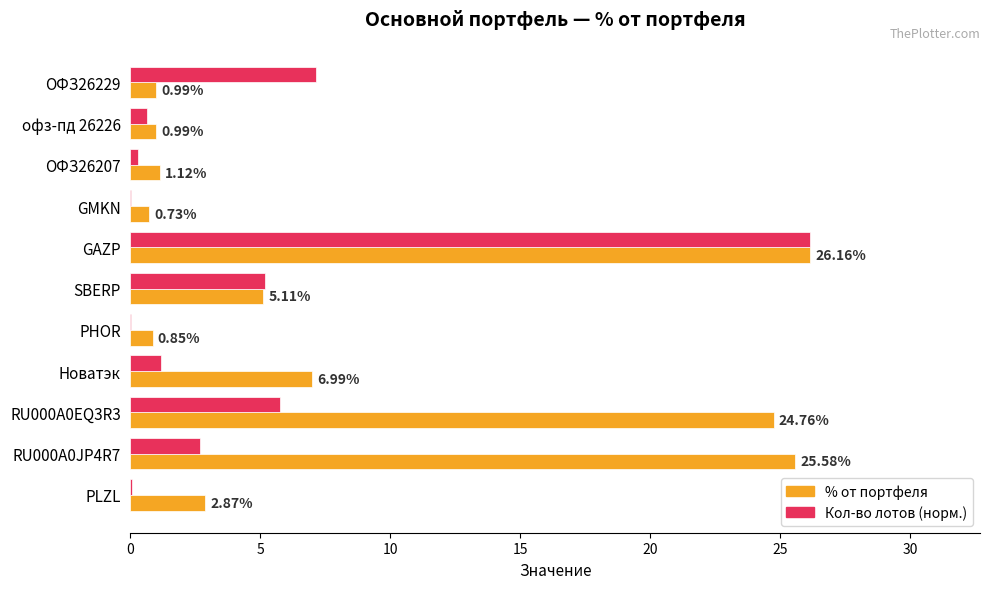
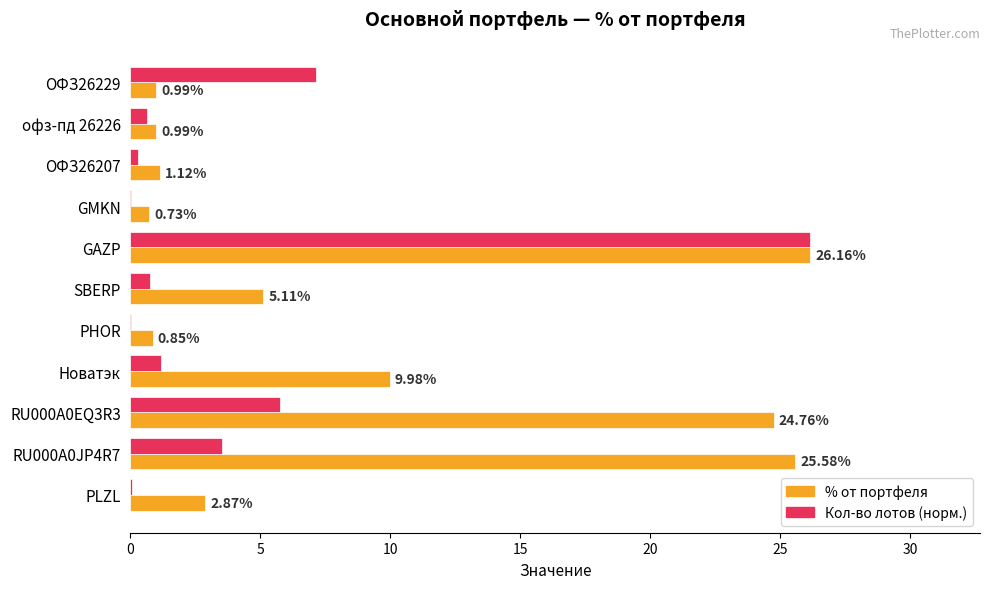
Кол-во лотов (норм.), SBERP: 5.2 -> 0.7
% от портфеля, Новатэк: 6.99% -> 9.98%
Кол-во лотов (норм.), RU000A0JP4R7: 2.7 -> 3.5
